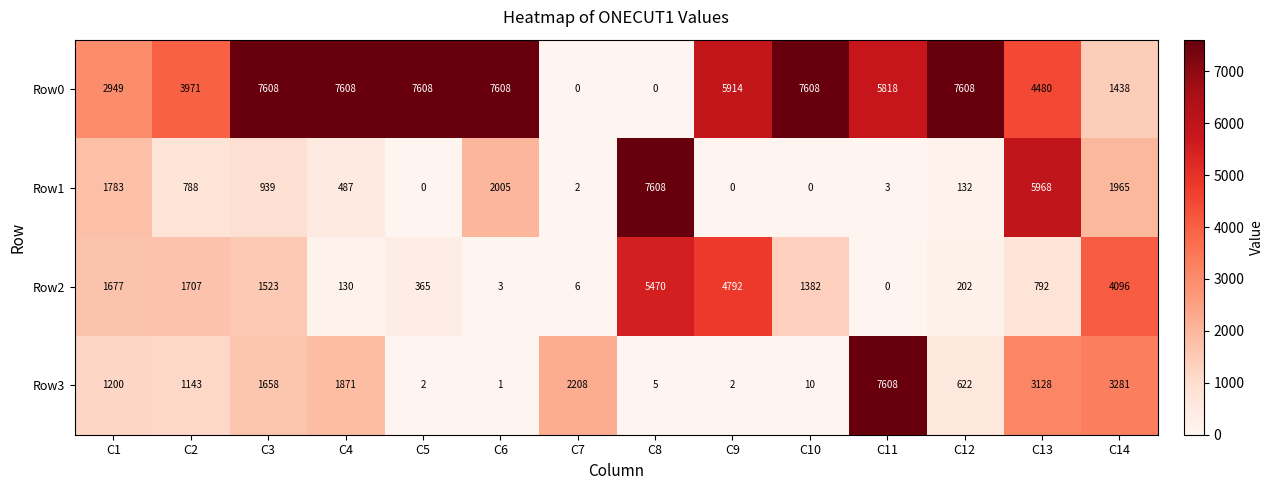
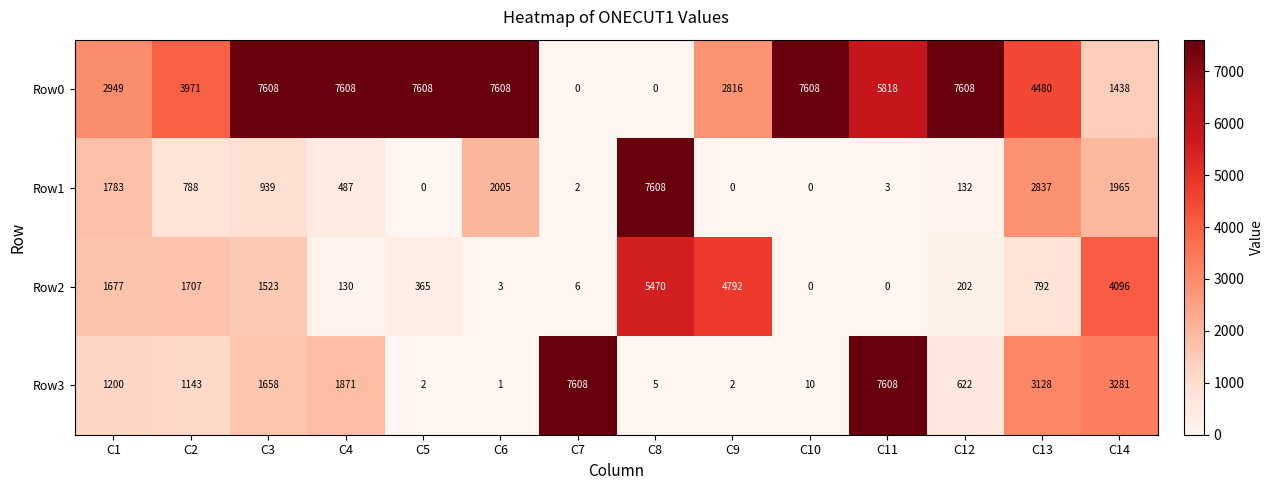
Row0, C9: 5914 -> 2816
Row1, C13: 5968 -> 2837
Row2, C10: 1382 -> 0
Row3, C7: 2208 -> 7608
